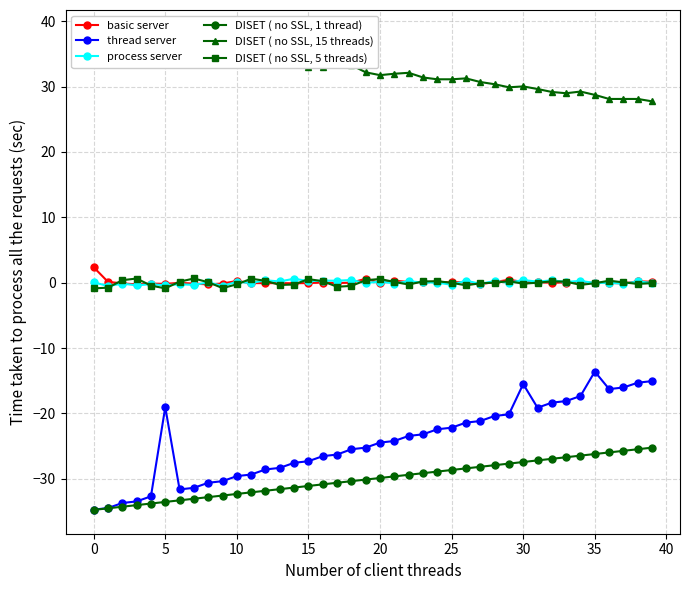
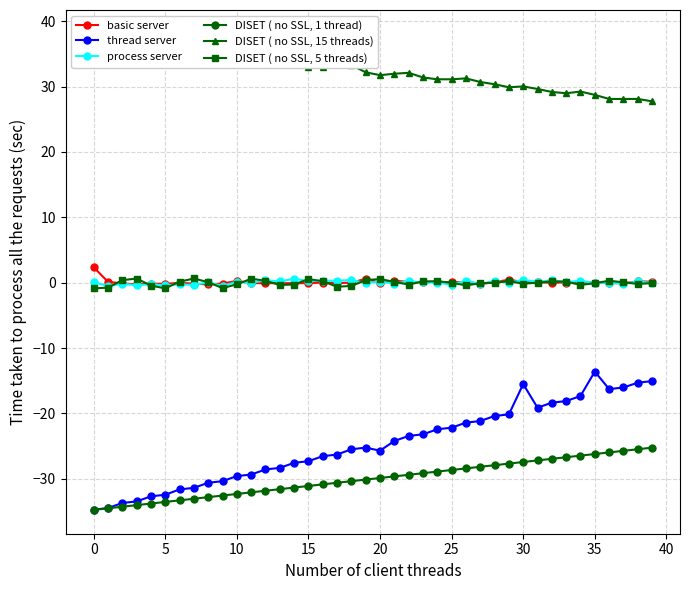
thread server, 5: -19 -> -32
thread server, 20: -24 -> -26
